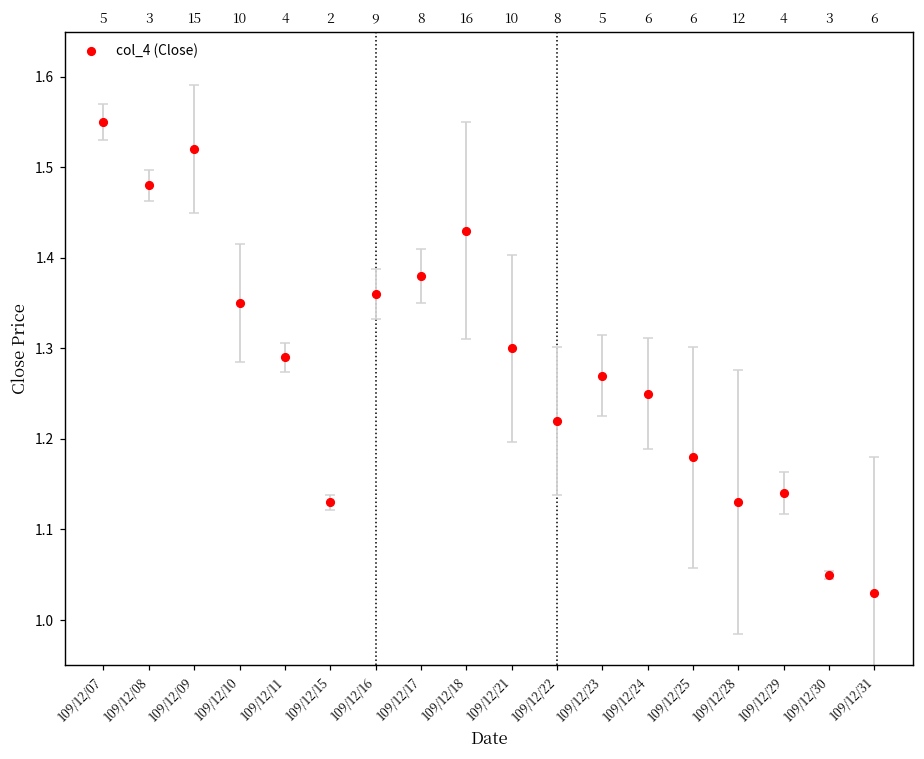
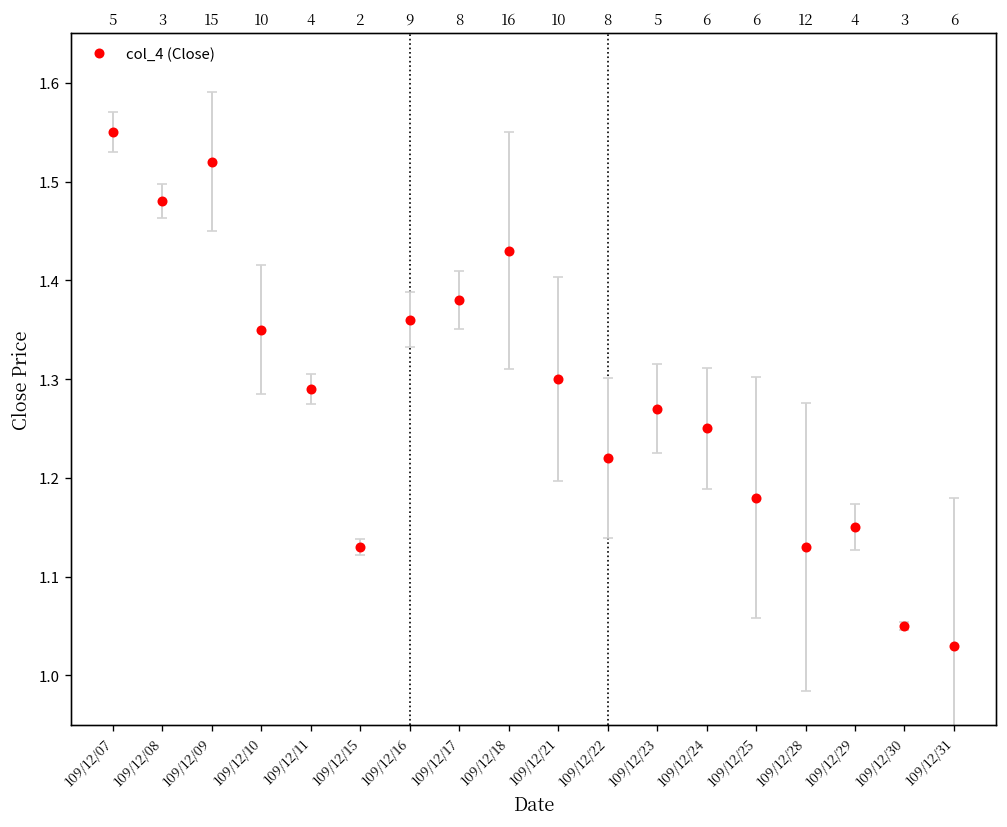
col_4 (Close), 109/12/29: 1.14 -> 1.15
